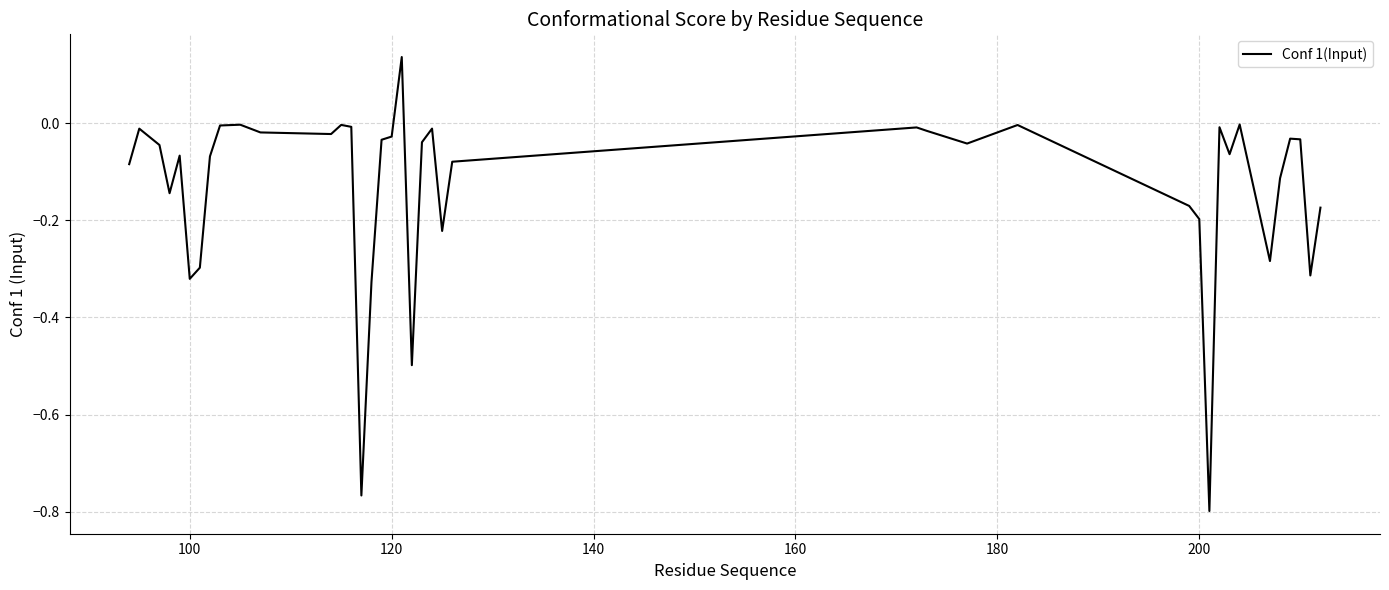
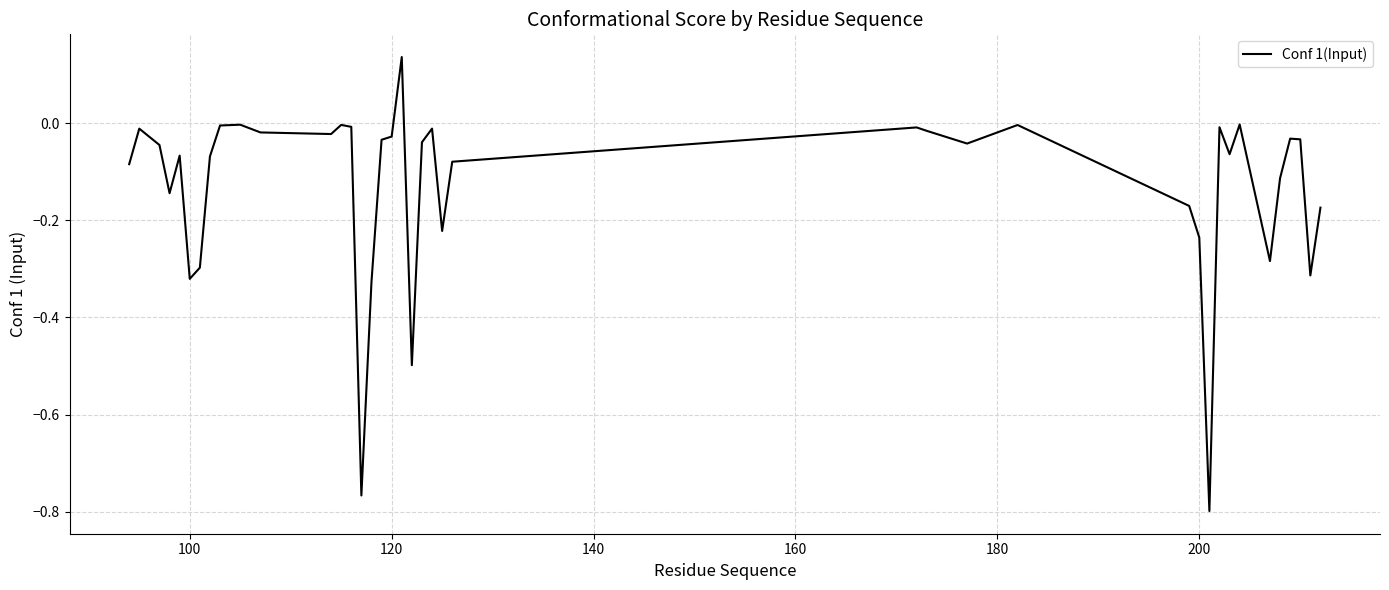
200: -0.20 -> -0.24
